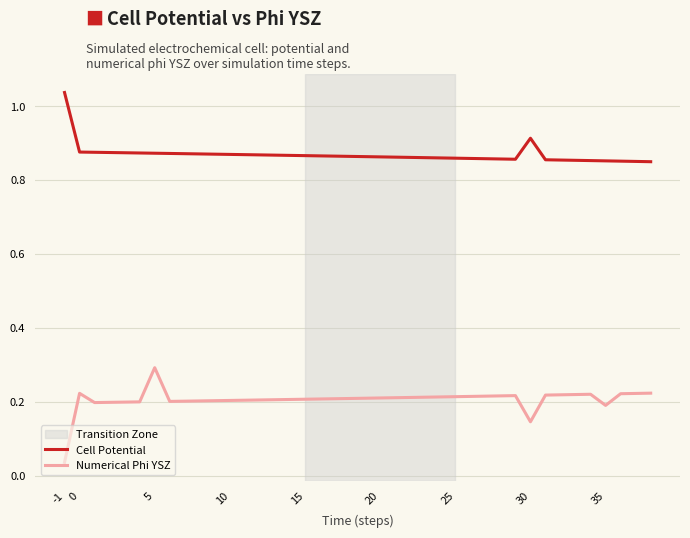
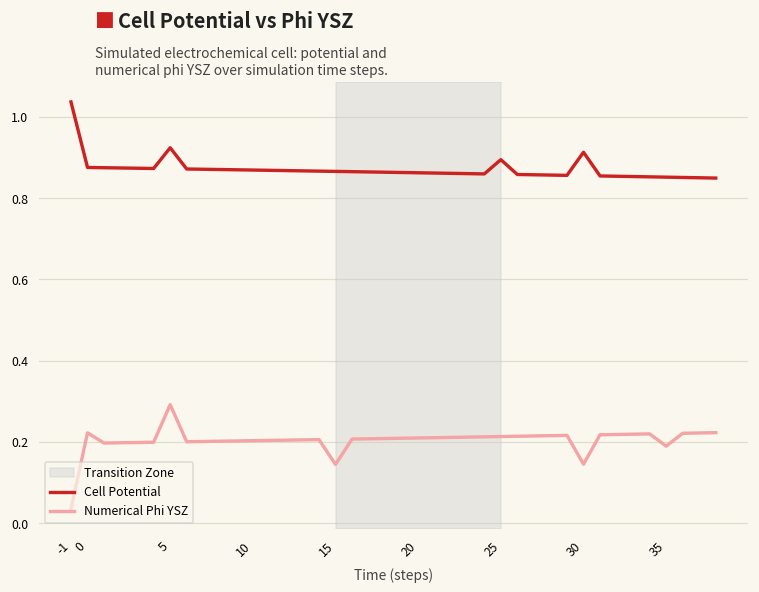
Cell Potential, 5: 0.87 -> 0.92
Numerical Phi YSZ, 15: 0.21 -> 0.15
Cell Potential, 25: 0.86 -> 0.89
